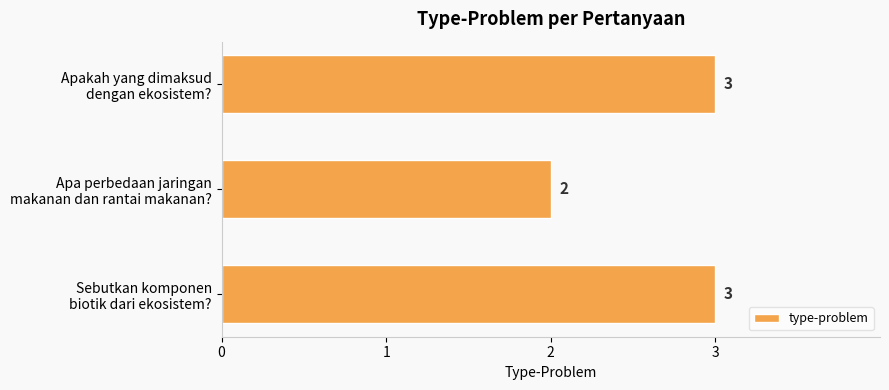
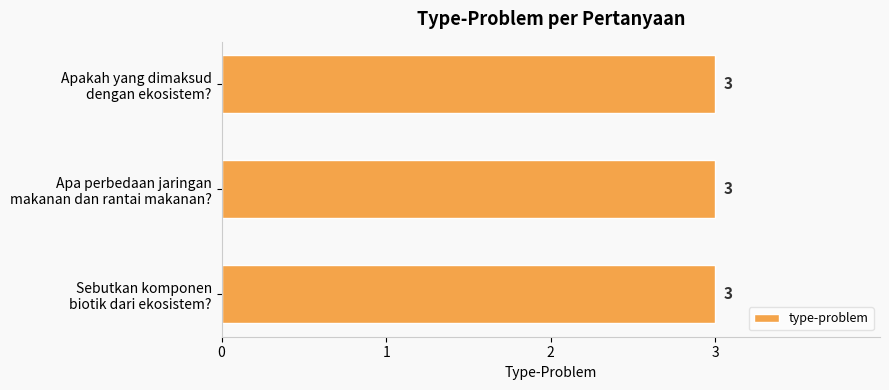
Apa perbedaan jaringan makanan dan rantai makanan?: 2 -> 3
